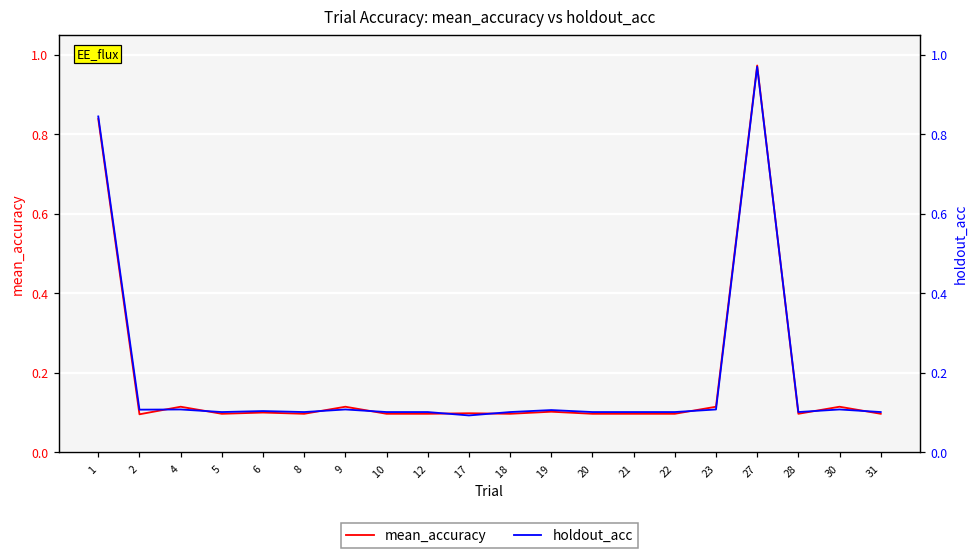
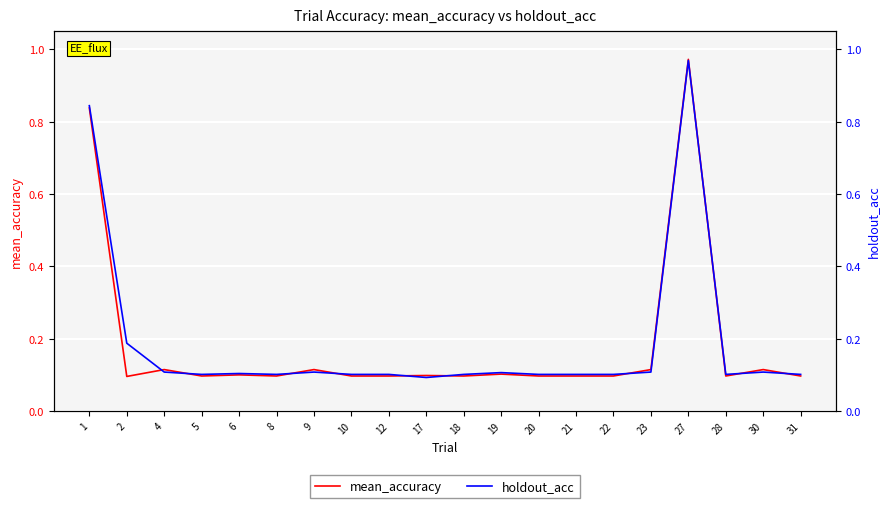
holdout_acc, 2: 0.11 -> 0.19
